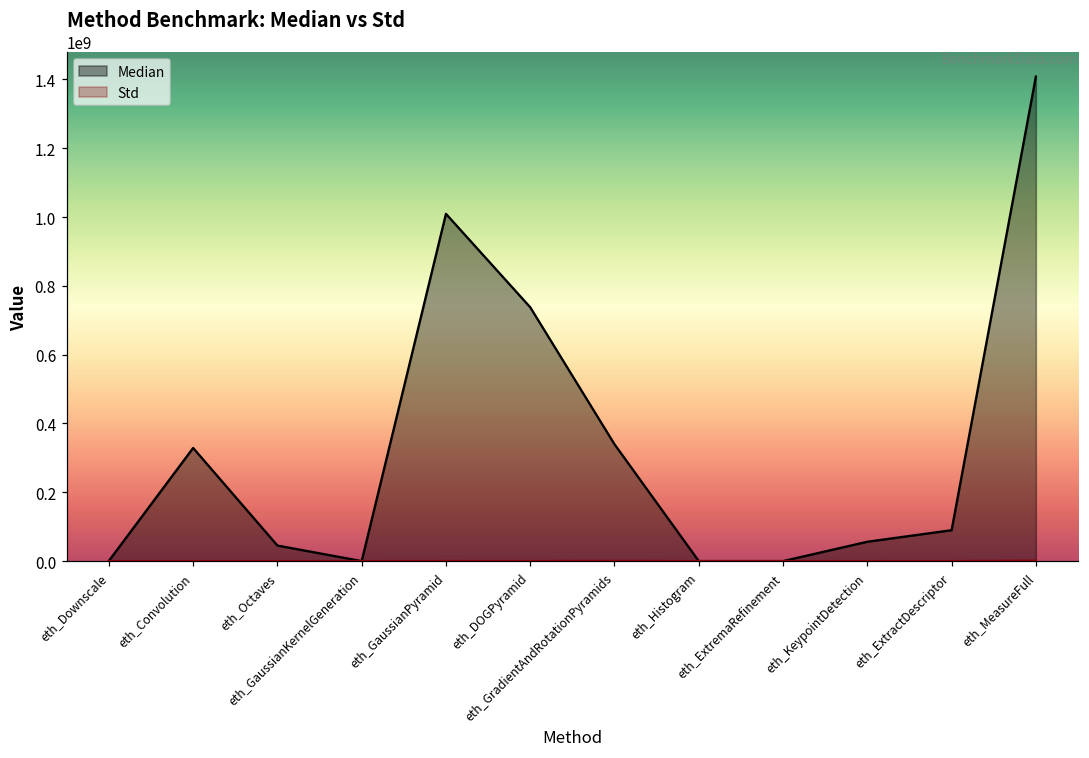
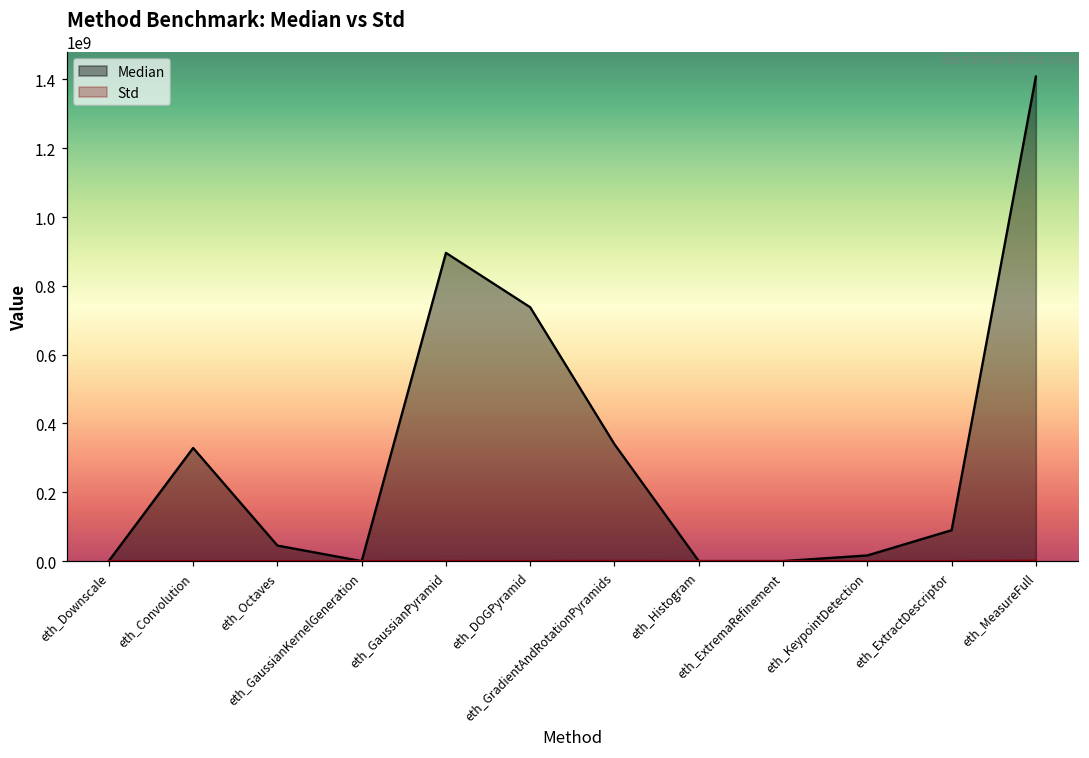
Median, eth_GaussianPyramid: 1010000000 -> 900000000
Median, eth_KeypointDetection: 60000000 -> 20000000
